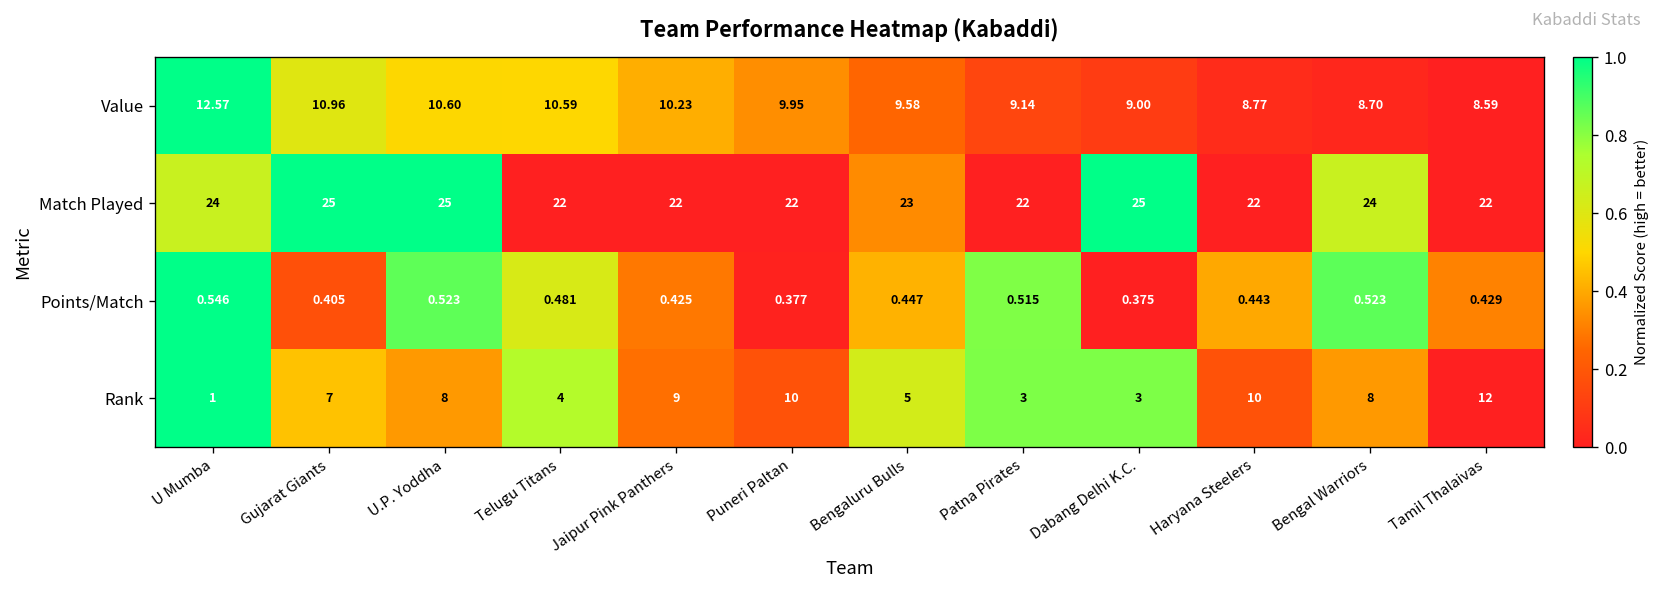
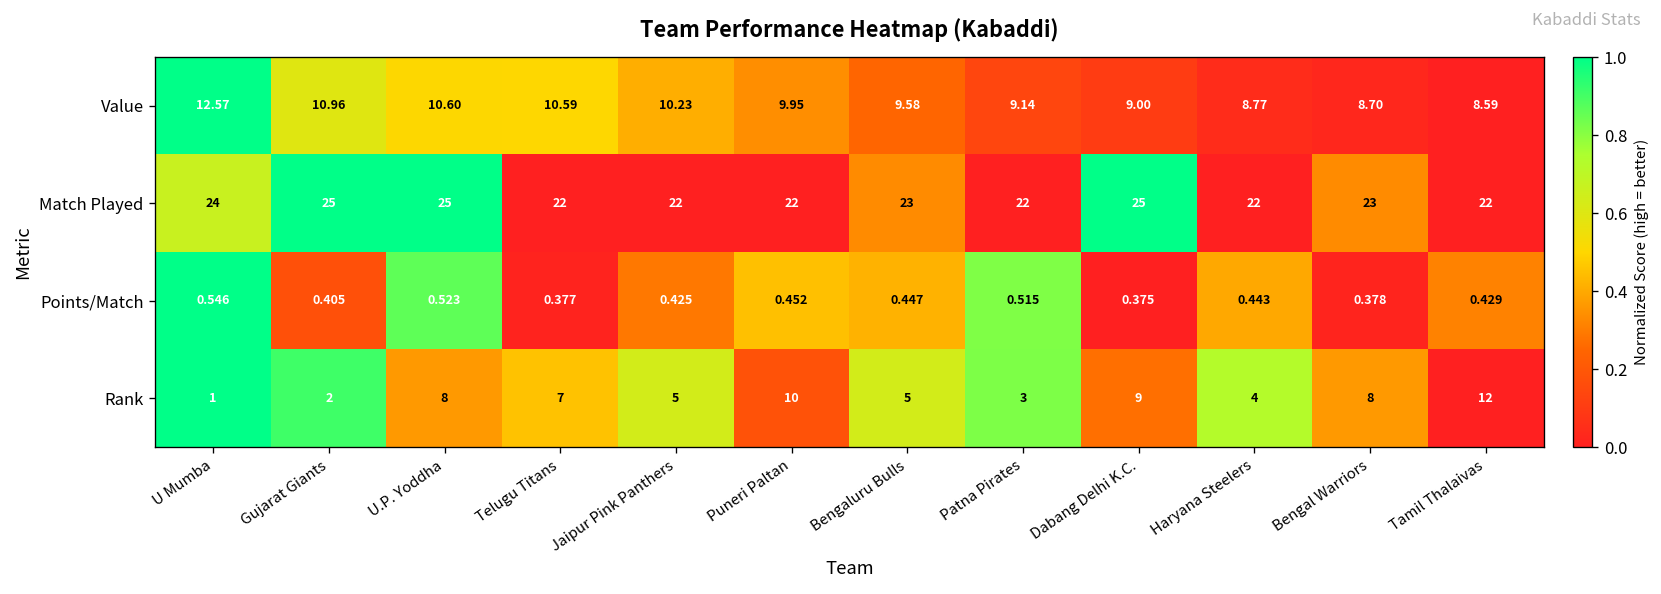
Match Played, Bengal Warriors: 24 -> 23
Points/Match, Telugu Titans: 0.481 -> 0.377
Points/Match, Puneri Paltan: 0.377 -> 0.452
Points/Match, Bengal Warriors: 0.523 -> 0.378
Rank, Gujarat Giants: 7 -> 2
Rank, Telugu Titans: 4 -> 7
Rank, Jaipur Pink Panthers: 9 -> 5
Rank, Dabang Delhi K.C.: 3 -> 9
Rank, Haryana Steelers: 10 -> 4
